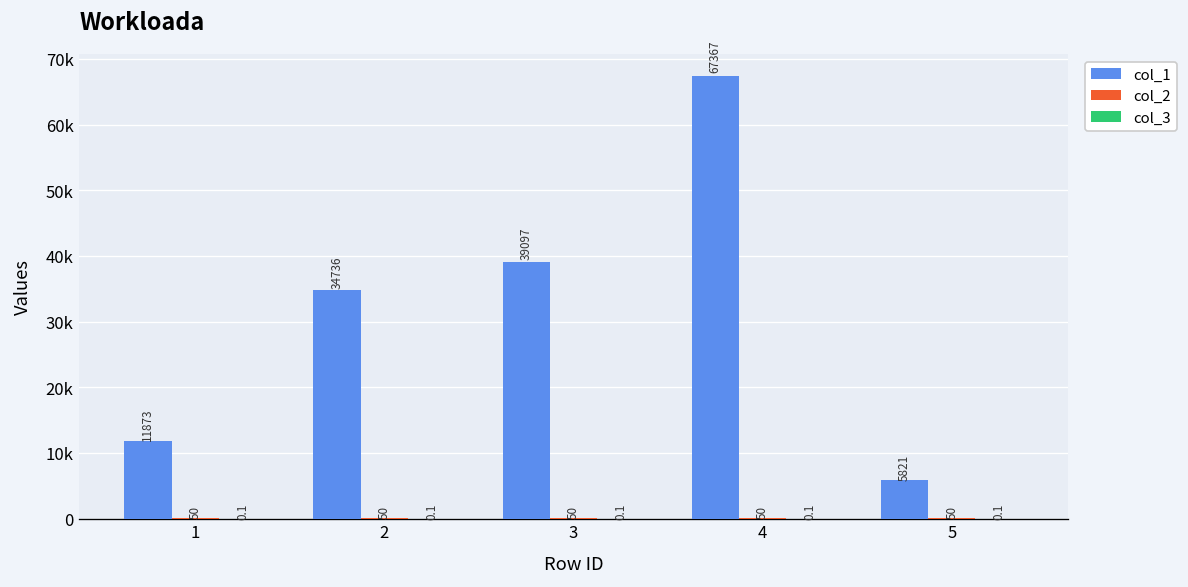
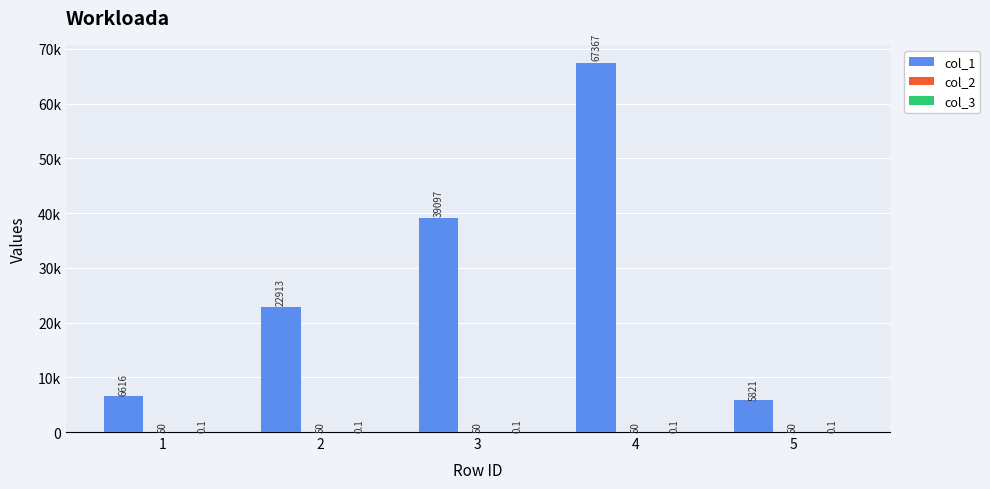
col_1, 1: 11873 -> 6616
col_1, 2: 34736 -> 22913
